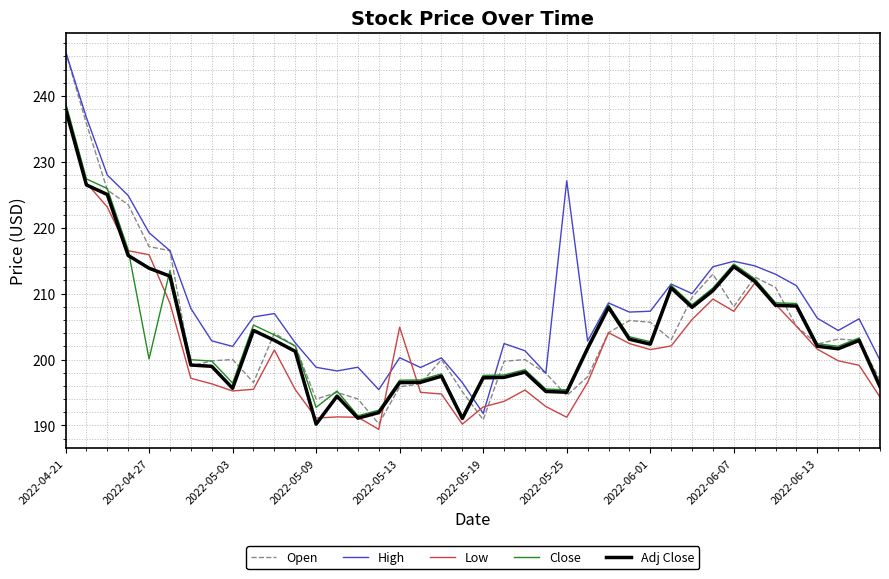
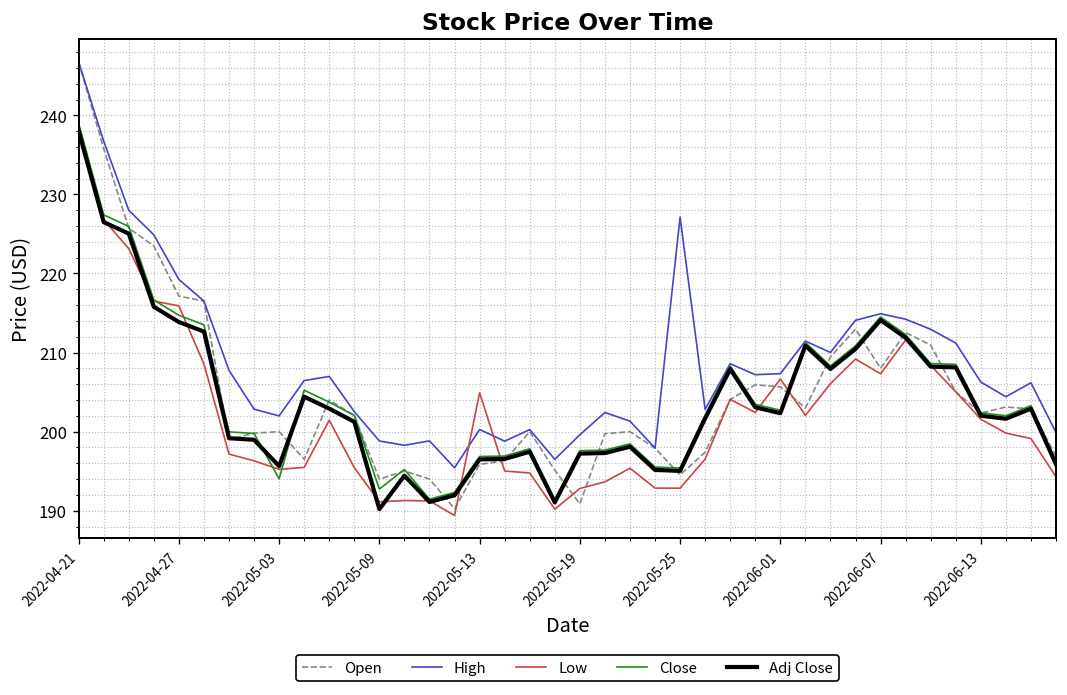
Close, 2022-04-27: 200 -> 215
Close, 2022-05-03: 196 -> 194
High, 2022-05-19: 192 -> 200
Low, 2022-05-25: 191 -> 193
Low, 2022-06-01: 202 -> 207
